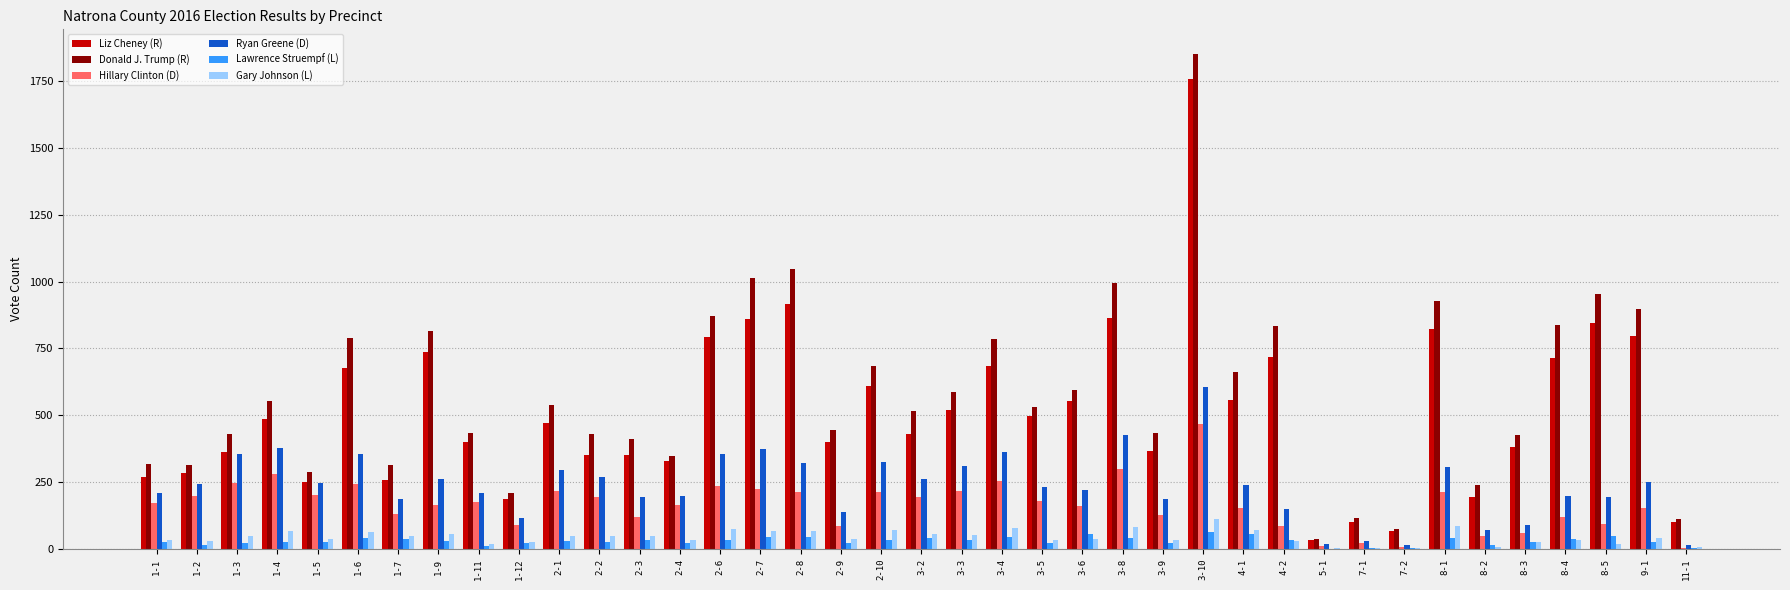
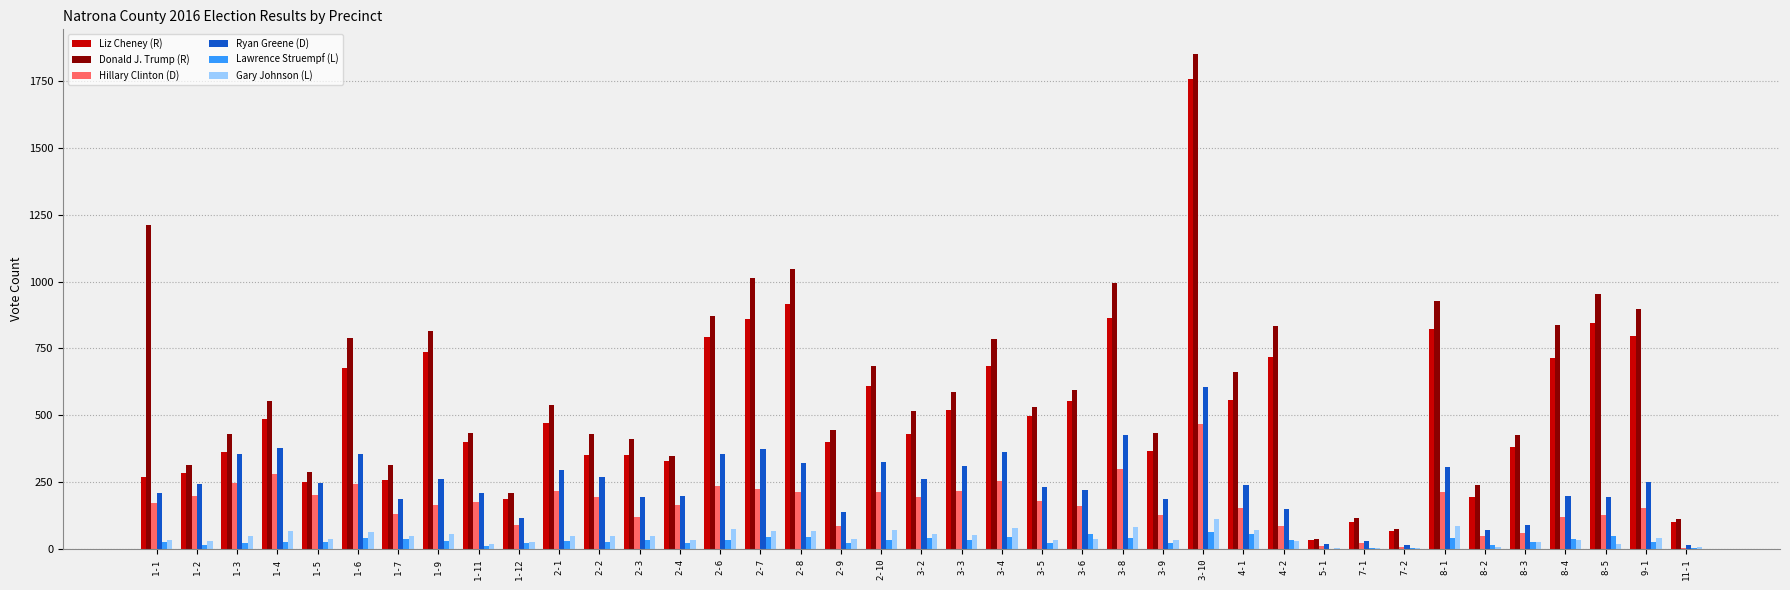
Donald J. Trump (R), 1-1: 320 -> 1210
Hillary Clinton (D), 8-5: 90 -> 130
